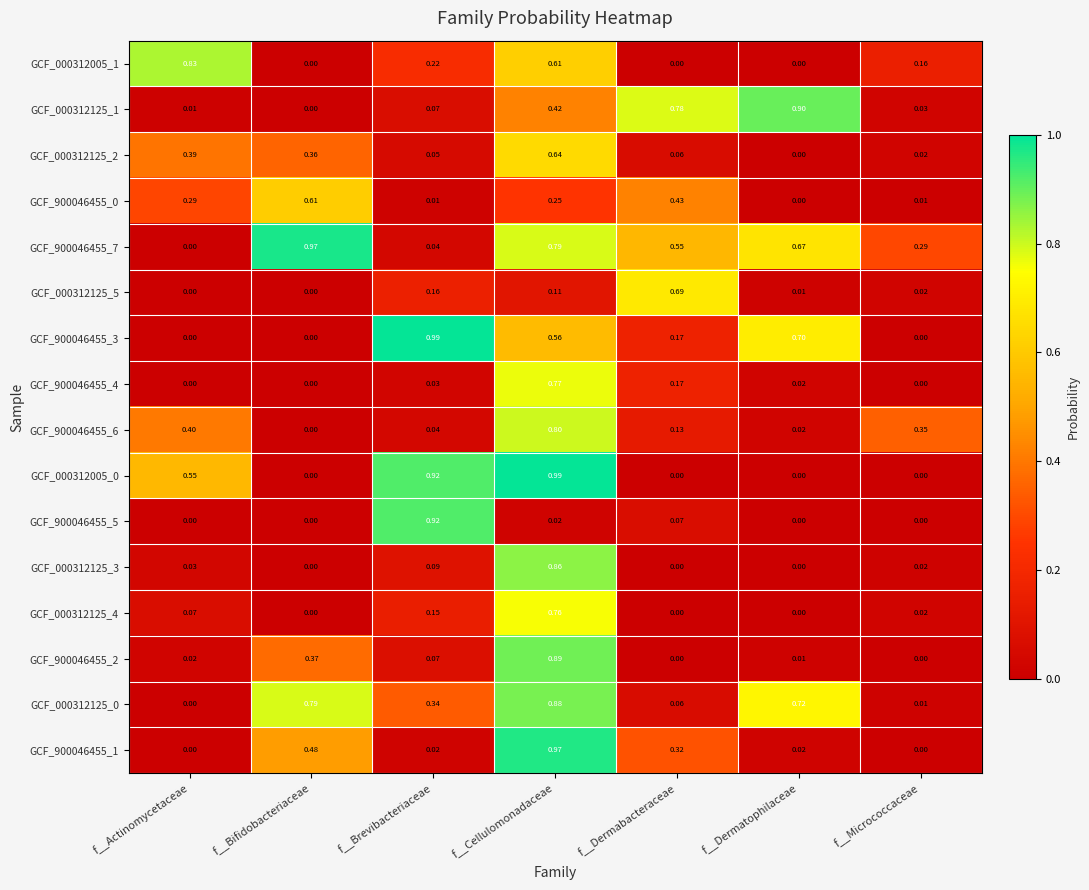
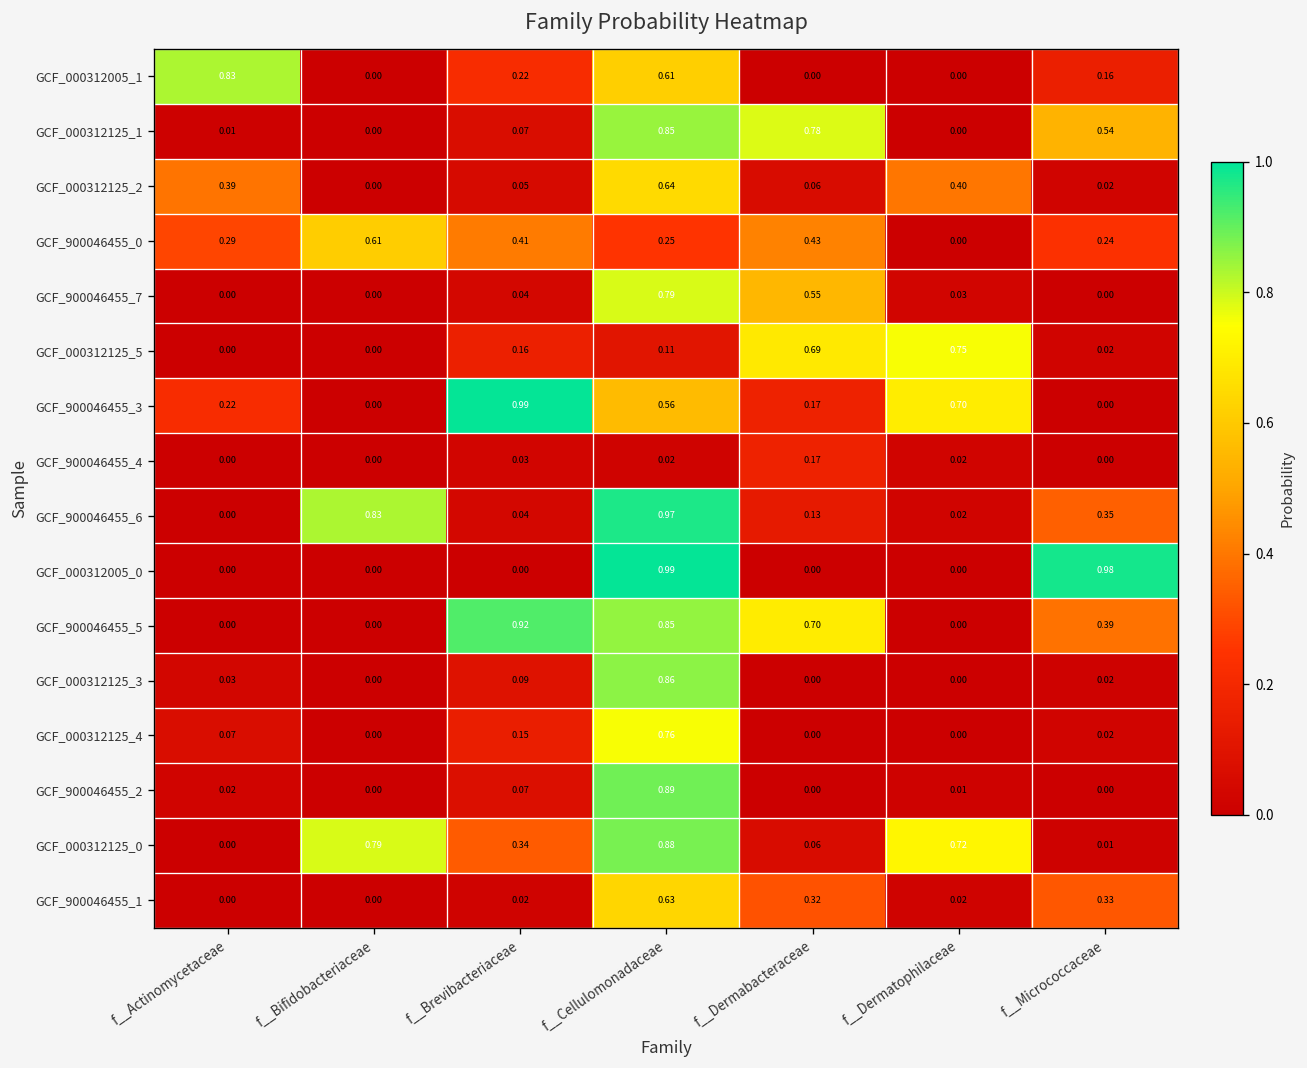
GCF_000312125_1, f__Cellulomonadaceae: 0.42 -> 0.85
GCF_000312125_1, f__Dermatophilaceae: 0.90 -> 0.00
GCF_000312125_1, f__Micrococcaceae: 0.03 -> 0.54
GCF_000312125_2, f__Bifidobacteriaceae: 0.36 -> 0.00
GCF_000312125_2, f__Dermatophilaceae: 0.00 -> 0.40
GCF_900046455_0, f__Brevibacteriaceae: 0.01 -> 0.41
GCF_900046455_0, f__Micrococcaceae: 0.01 -> 0.24
GCF_900046455_7, f__Bifidobacteriaceae: 0.97 -> 0.00
GCF_900046455_7, f__Dermatophilaceae: 0.67 -> 0.03
GCF_900046455_7, f__Micrococcaceae: 0.29 -> 0.00
GCF_000312125_5, f__Dermatophilaceae: 0.01 -> 0.75
GCF_900046455_3, f__Actinomycetaceae: 0.00 -> 0.22
GCF_900046455_4, f__Cellulomonadaceae: 0.77 -> 0.02
GCF_900046455_6, f__Actinomycetaceae: 0.40 -> 0.00
GCF_900046455_6, f__Bifidobacteriaceae: 0.00 -> 0.83
GCF_900046455_6, f__Cellulomonadaceae: 0.80 -> 0.97
GCF_000312005_0, f__Actinomycetaceae: 0.55 -> 0.00
GCF_000312005_0, f__Brevibacteriaceae: 0.92 -> 0.00
GCF_000312005_0, f__Micrococcaceae: 0.00 -> 0.98
GCF_900046455_5, f__Cellulomonadaceae: 0.02 -> 0.85
GCF_900046455_5, f__Dermabacteraceae: 0.07 -> 0.70
GCF_900046455_5, f__Micrococcaceae: 0.00 -> 0.39
GCF_900046455_2, f__Bifidobacteriaceae: 0.37 -> 0.00
GCF_900046455_1, f__Bifidobacteriaceae: 0.48 -> 0.00
GCF_900046455_1, f__Cellulomonadaceae: 0.97 -> 0.63
GCF_900046455_1, f__Micrococcaceae: 0.00 -> 0.33
